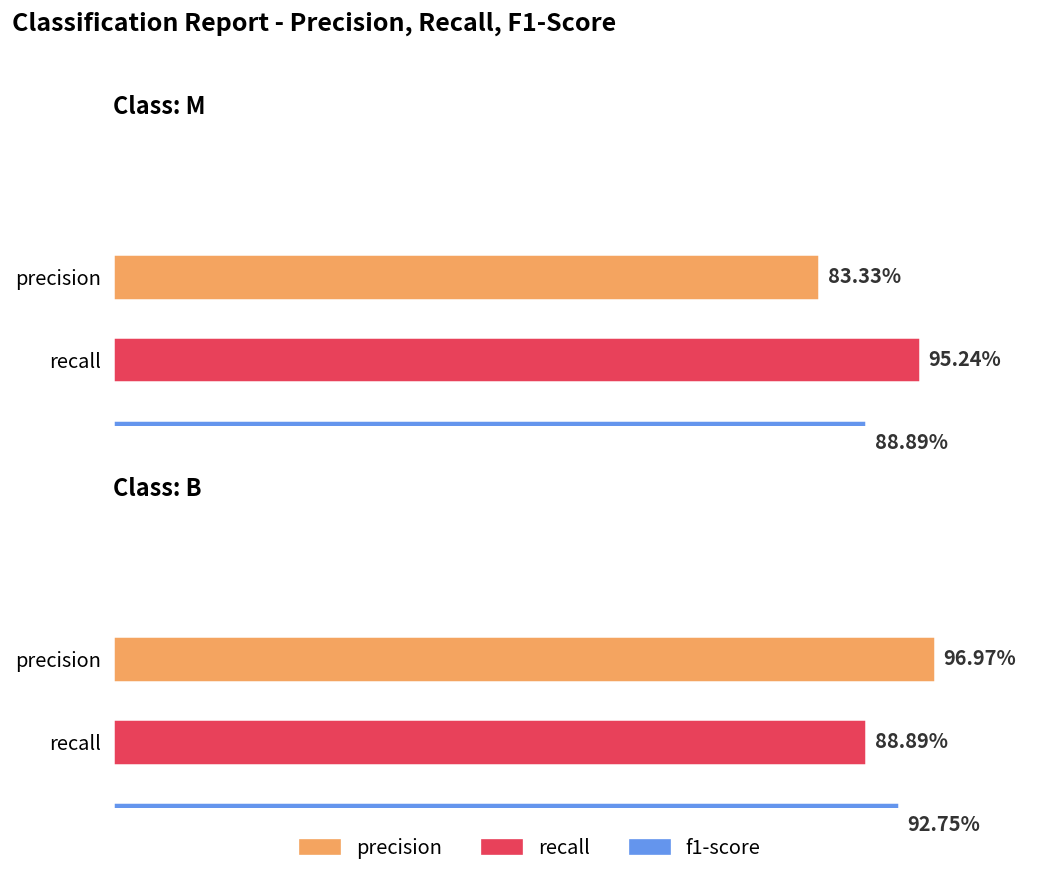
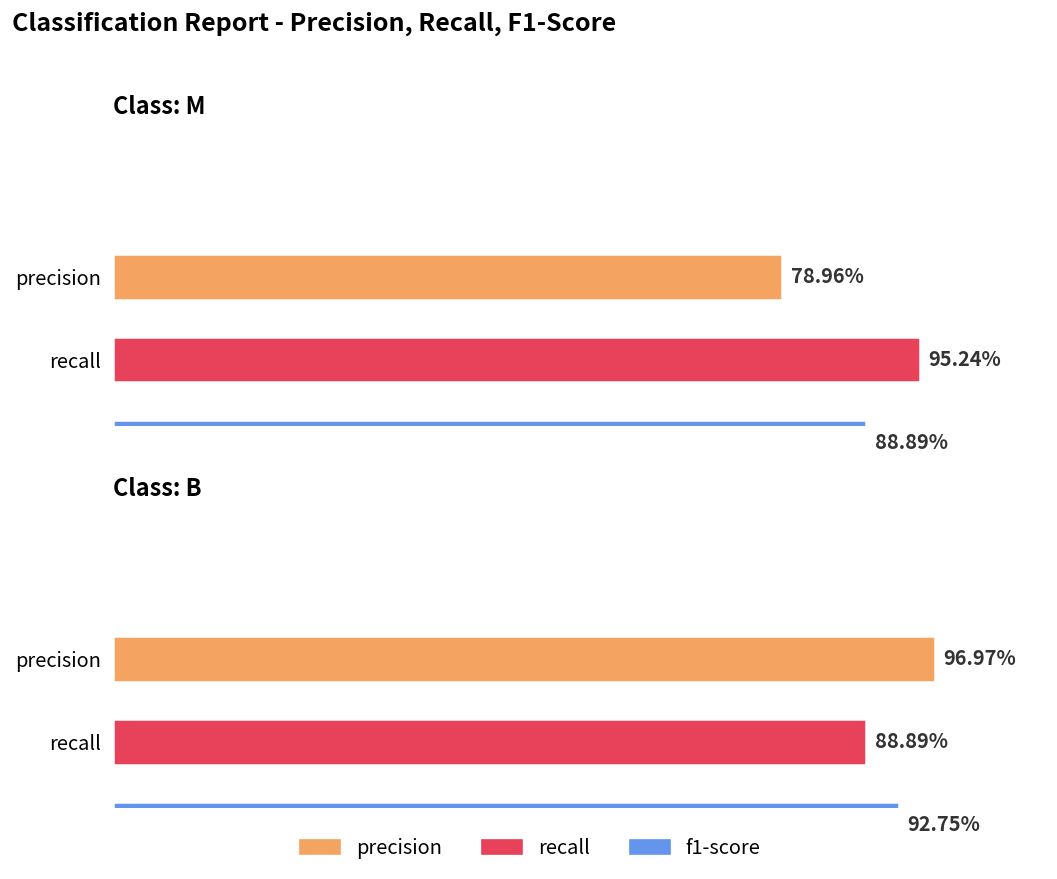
Class: M, precision: 83.33% -> 78.96%
